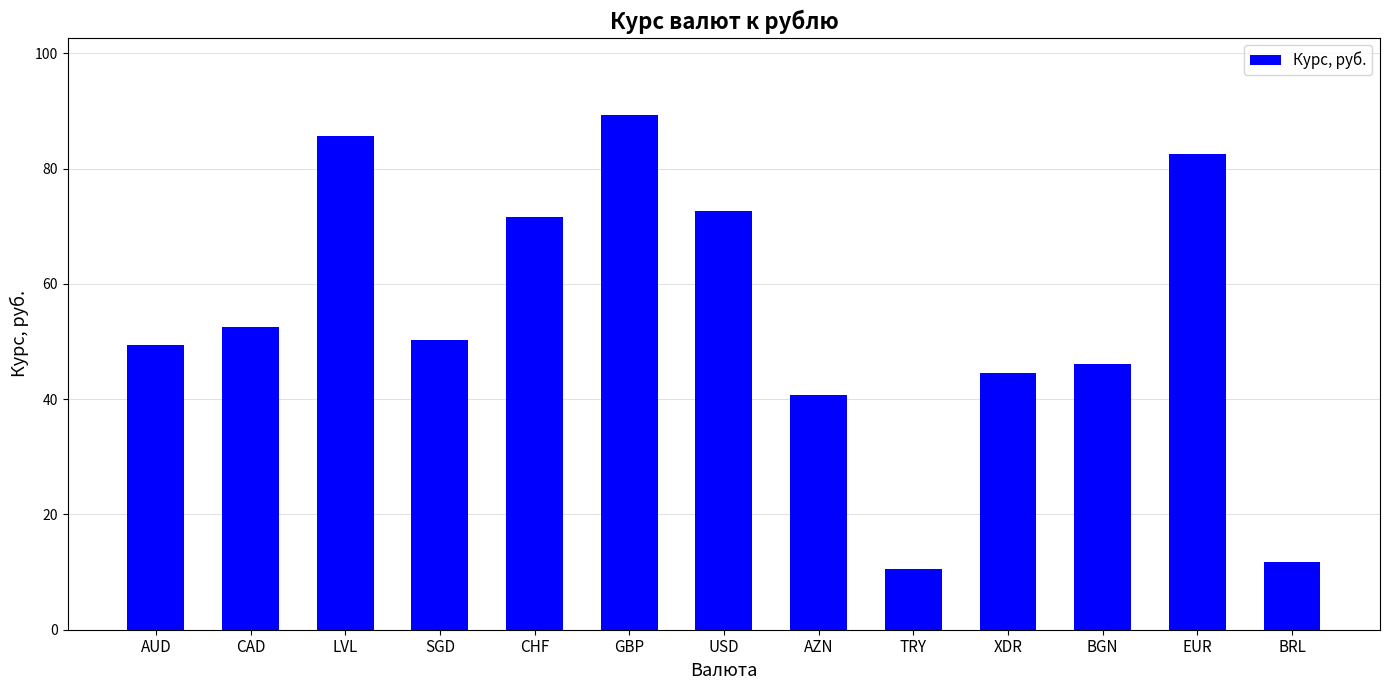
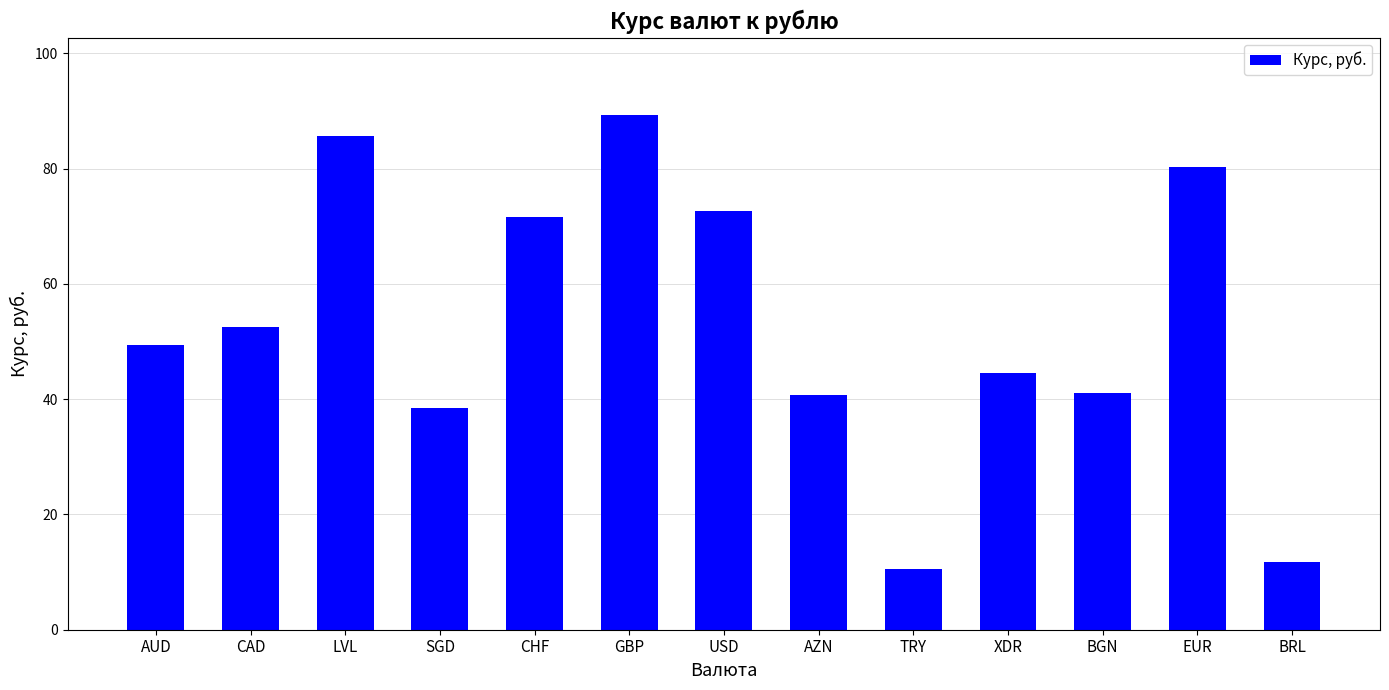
SGD: 50 -> 39
BGN: 46 -> 41
EUR: 83 -> 80
